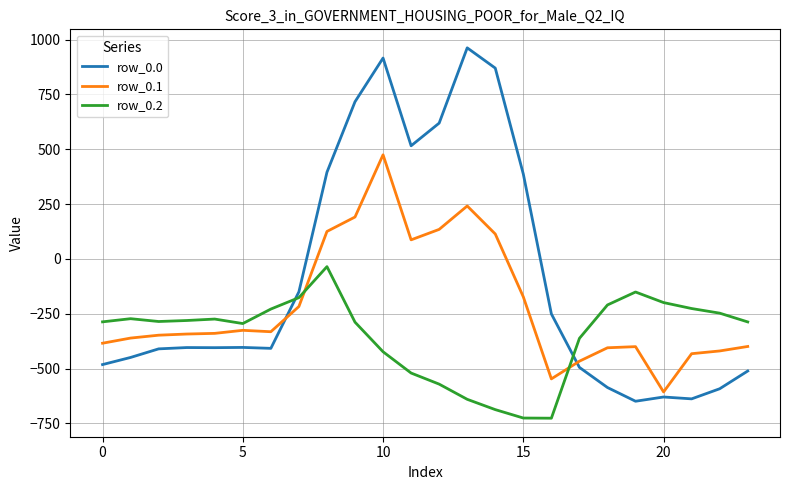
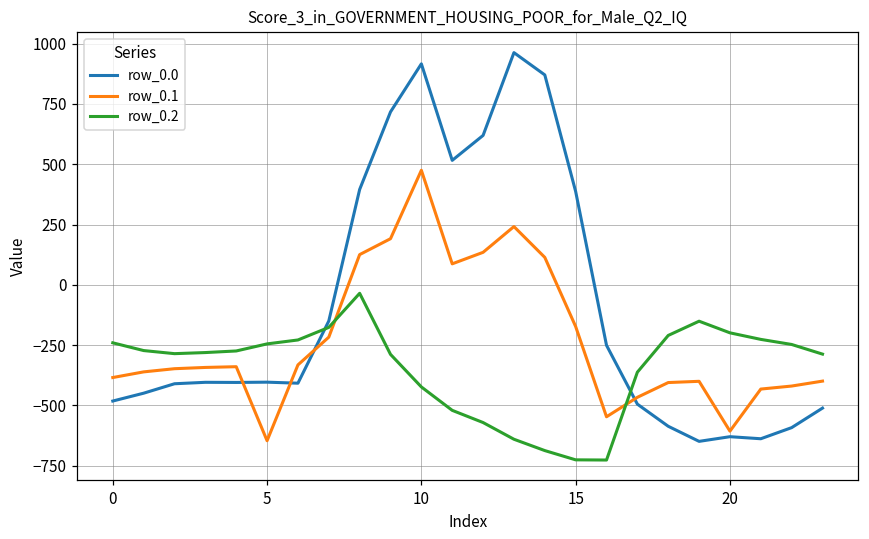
row_0.2, 0: -290 -> -240
row_0.1, 5: -330 -> -650
row_0.2, 5: -290 -> -250
